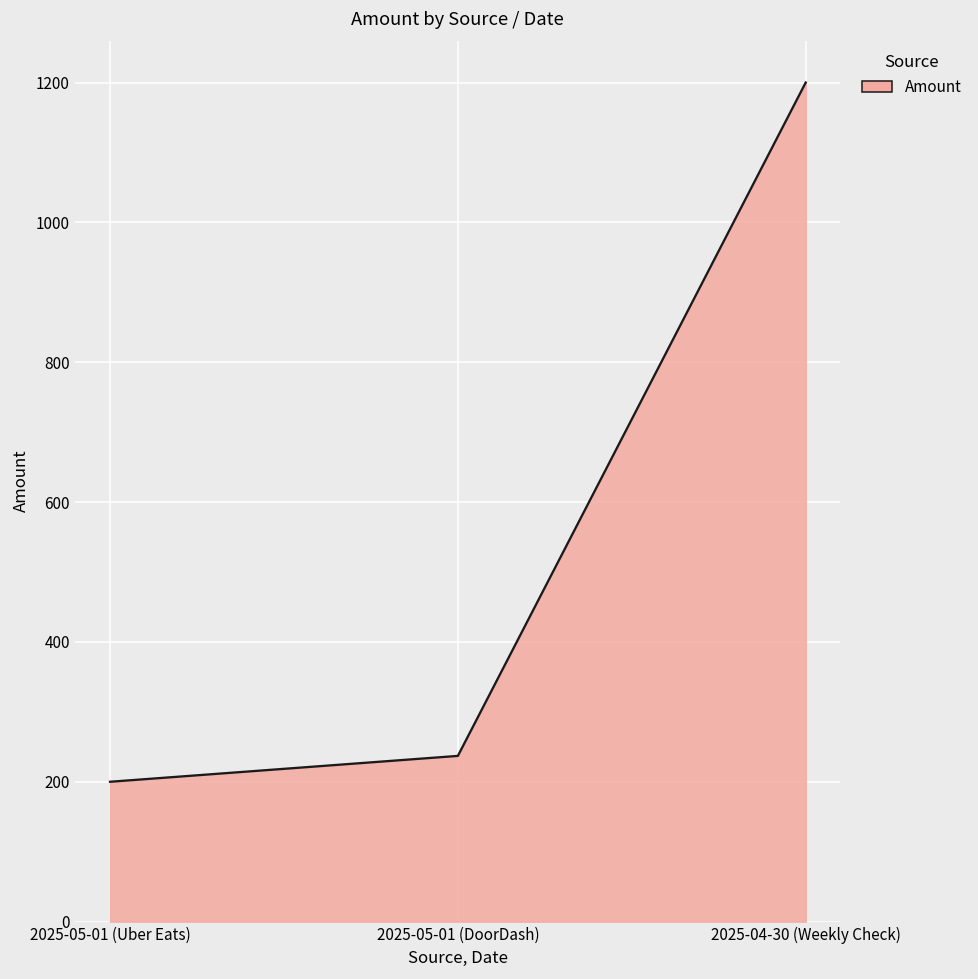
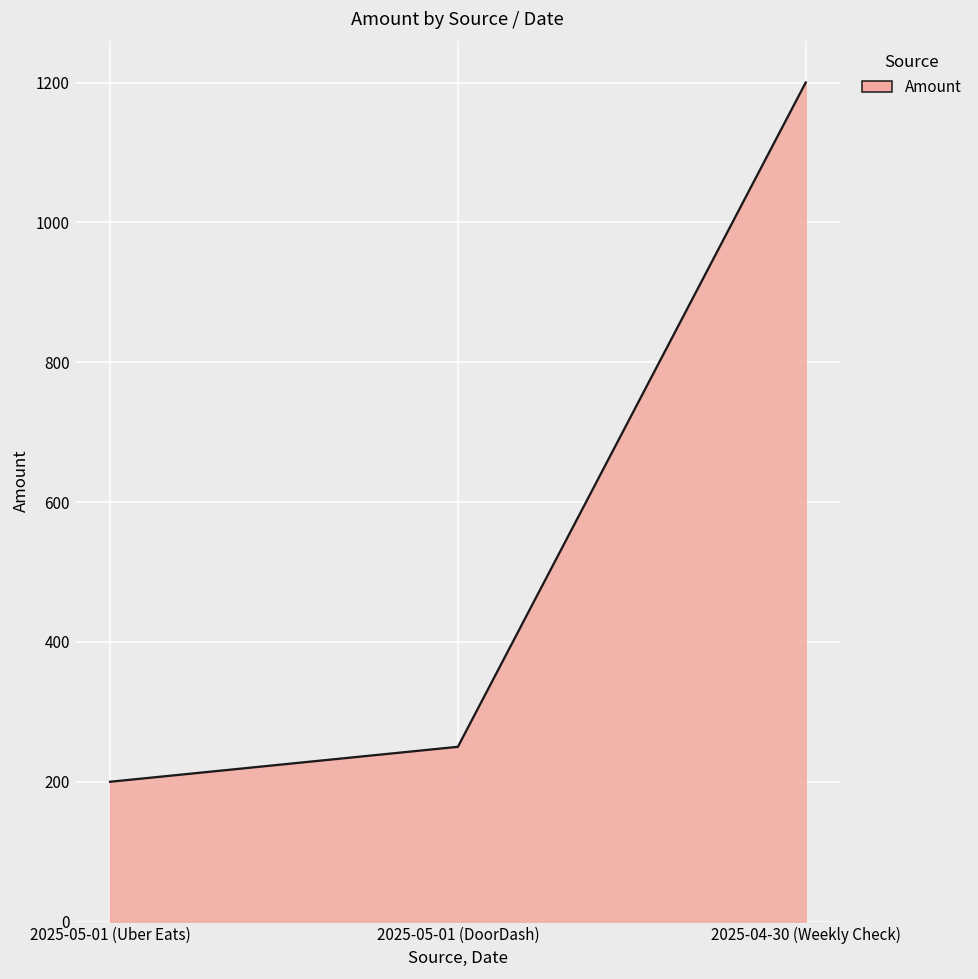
2025-05-01 (DoorDash): 240 -> 250
